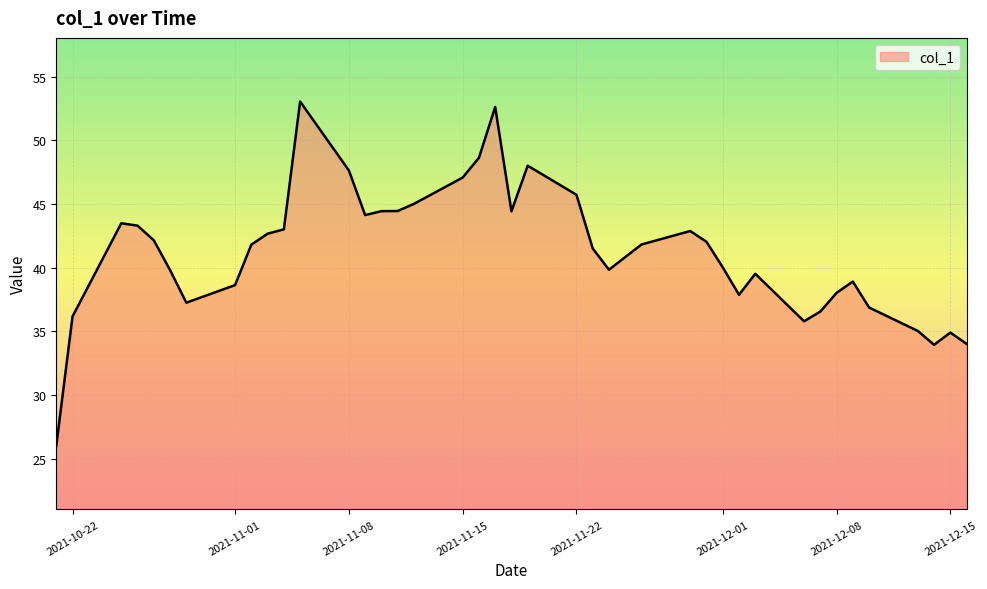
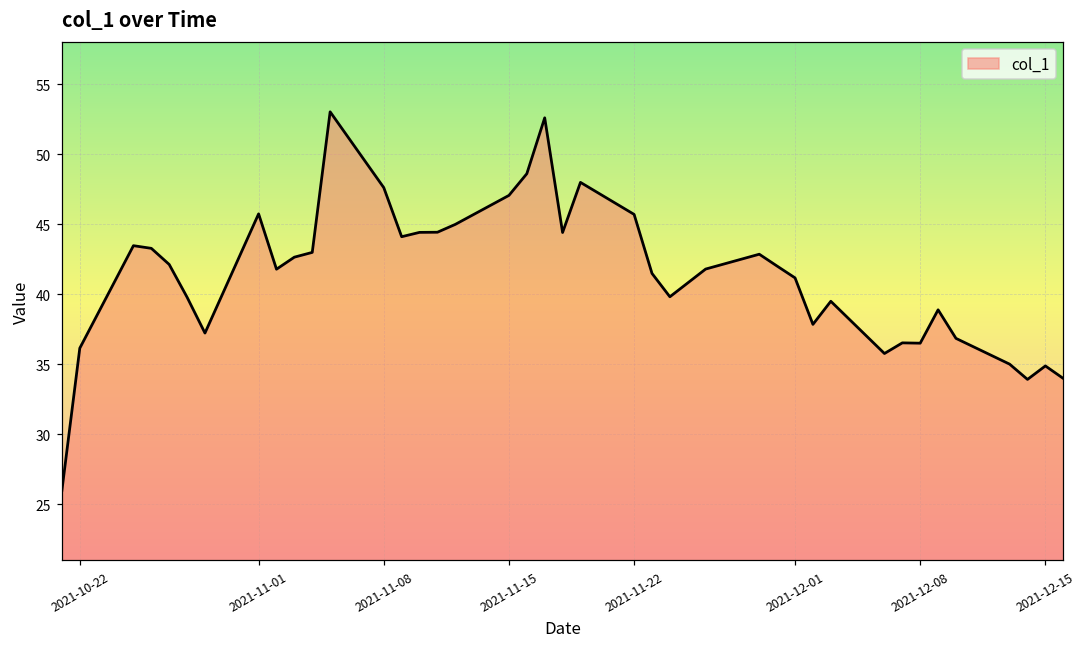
2021-11-01: 38.6 -> 45.8
2021-12-01: 40.0 -> 41.2
2021-12-08: 38.0 -> 36.5
